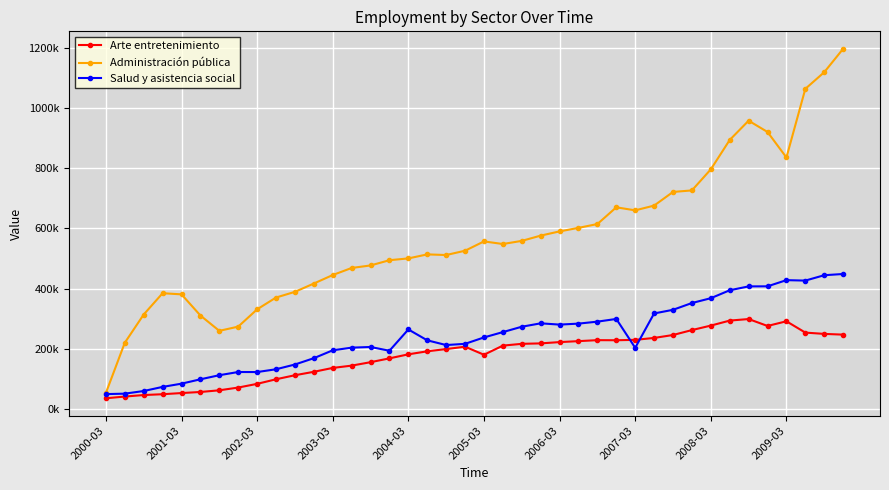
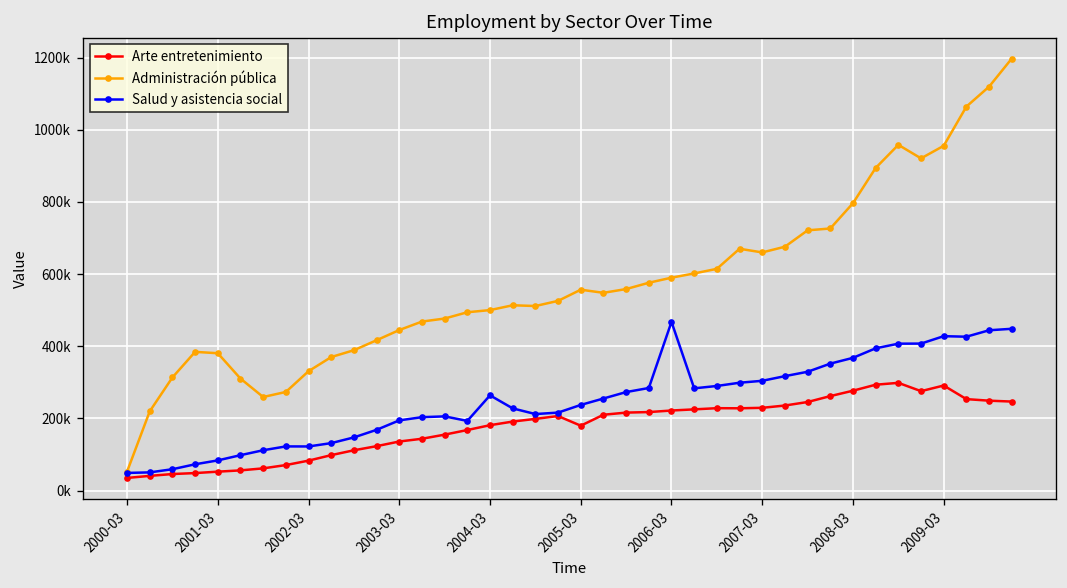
Salud y asistencia social, 2006-03: 280000 -> 470000
Salud y asistencia social, 2007-03: 200000 -> 300000
Administración pública, 2009-03: 840000 -> 960000
